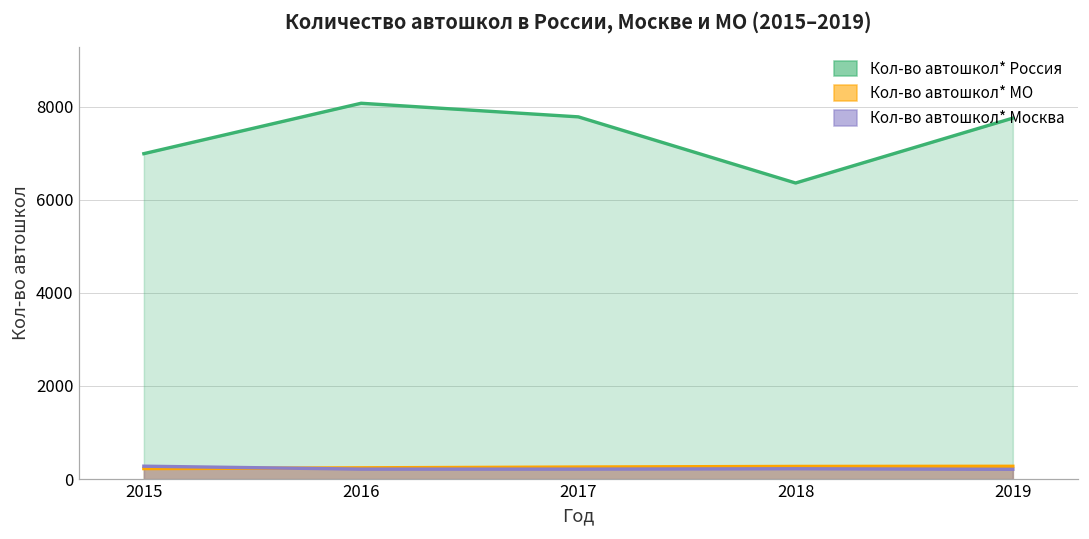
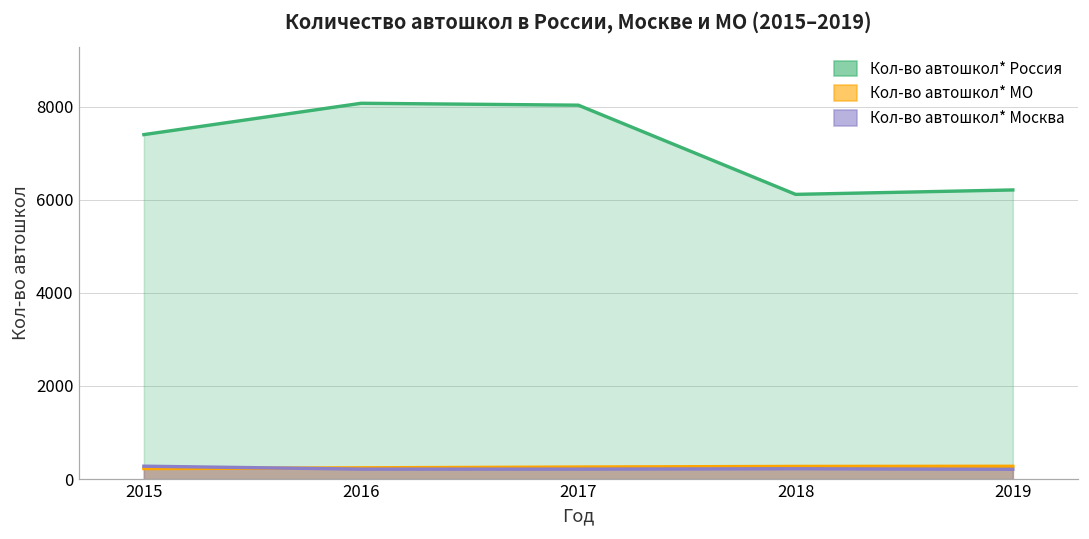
Кол-во автошкол* Россия, 2015: 7000 -> 7400
Кол-во автошкол* Россия, 2017: 7800 -> 8000
Кол-во автошкол* Россия, 2018: 6400 -> 6100
Кол-во автошкол* Россия, 2019: 7800 -> 6200
